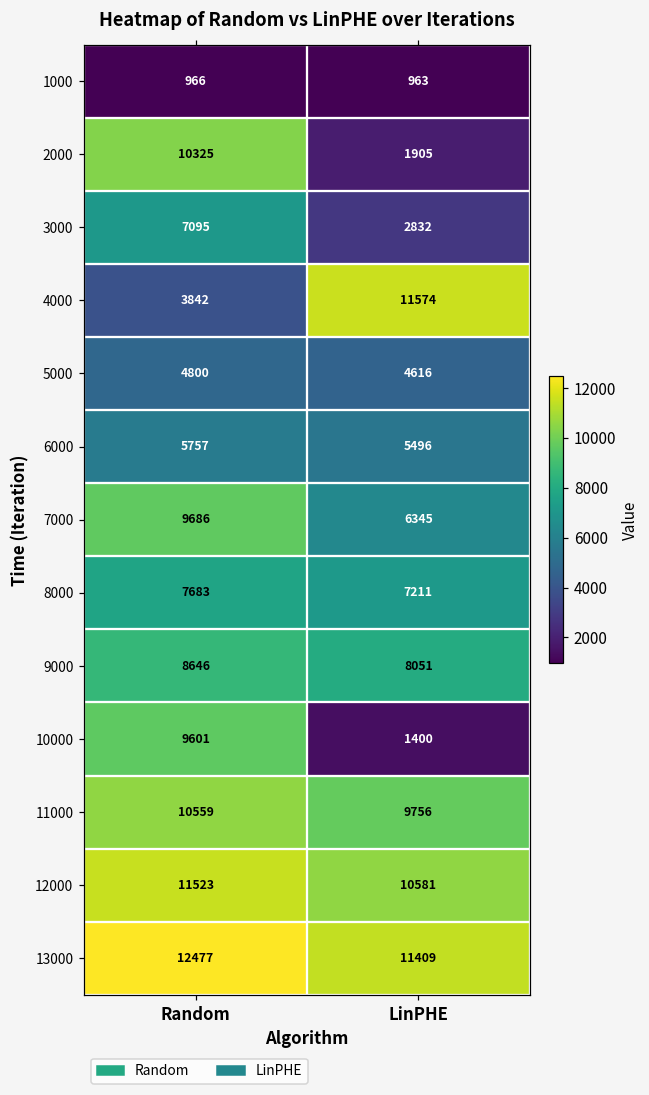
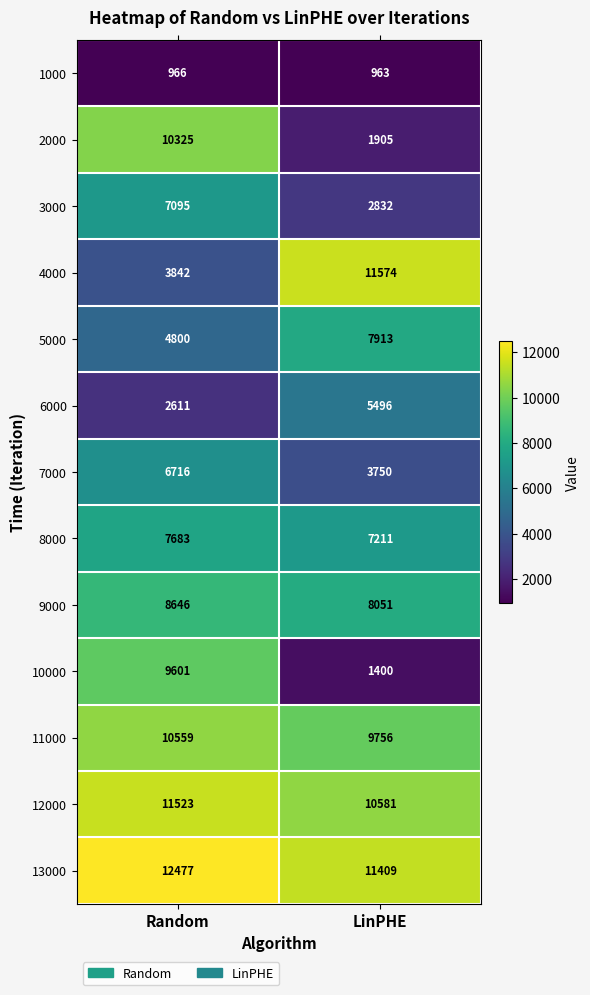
5000, LinPHE: 4616 -> 7913
6000, Random: 5757 -> 2611
7000, Random: 9686 -> 6716
7000, LinPHE: 6345 -> 3750
